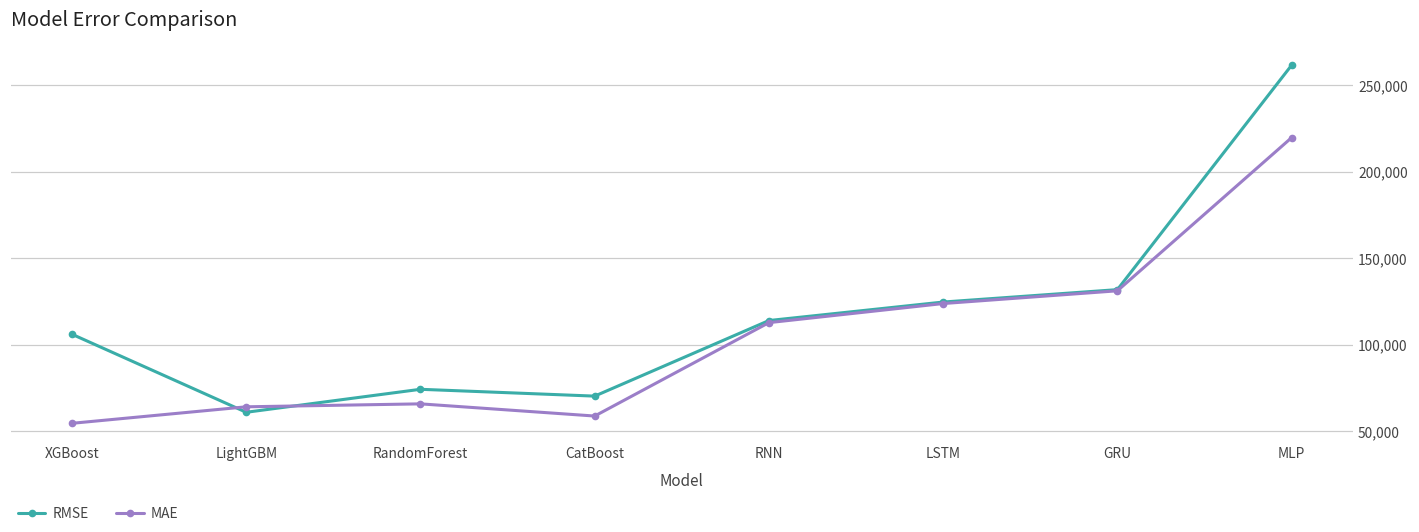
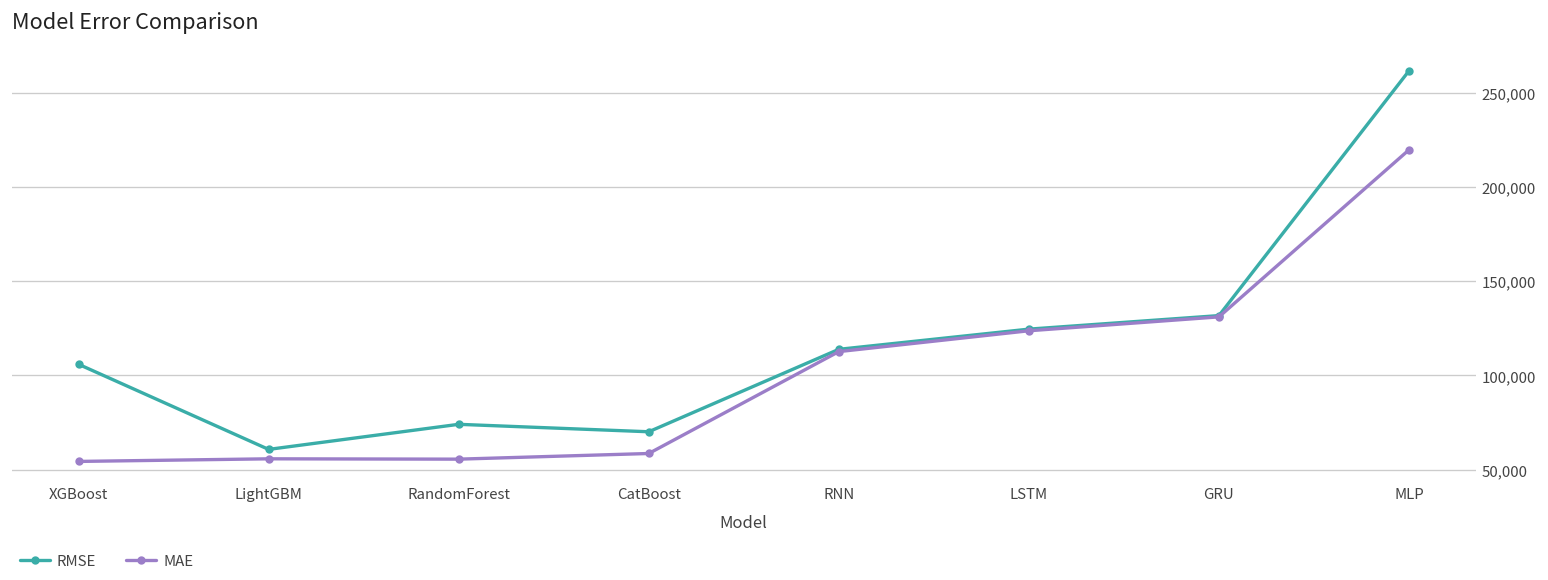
MAE, LightGBM: 64,000 -> 56,000
MAE, RandomForest: 66,000 -> 56,000
